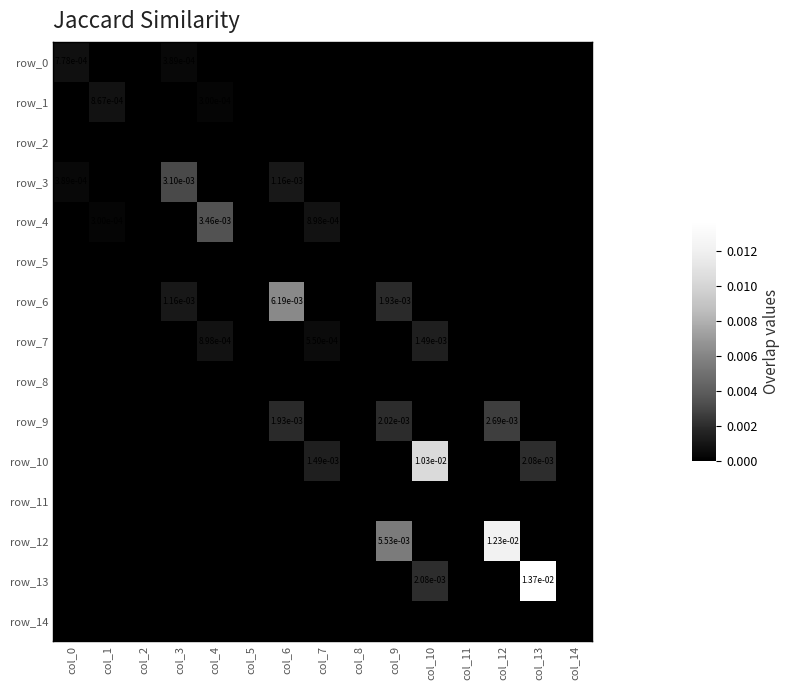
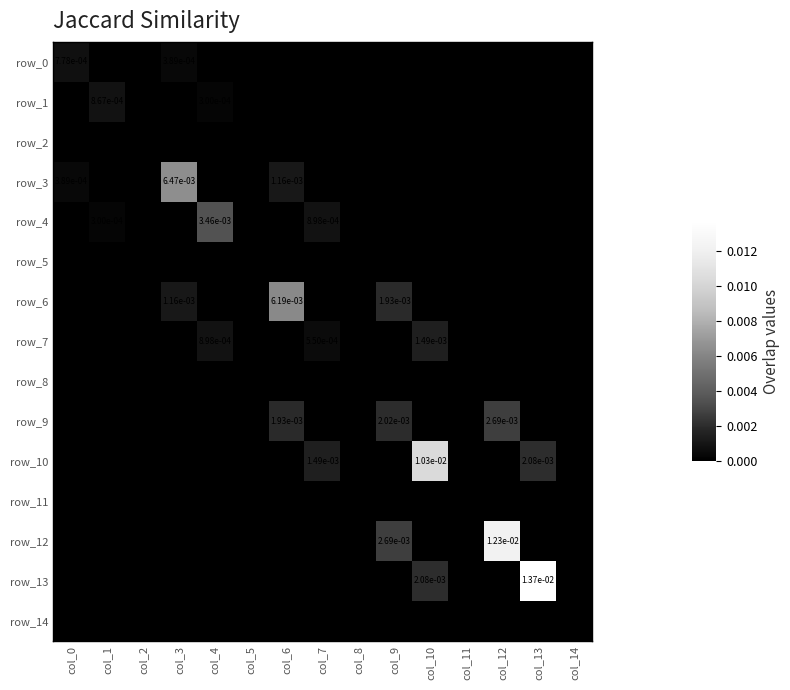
row_3, col_3: 3.10e-03 -> 6.47e-03
row_12, col_9: 5.53e-03 -> 2.69e-03
